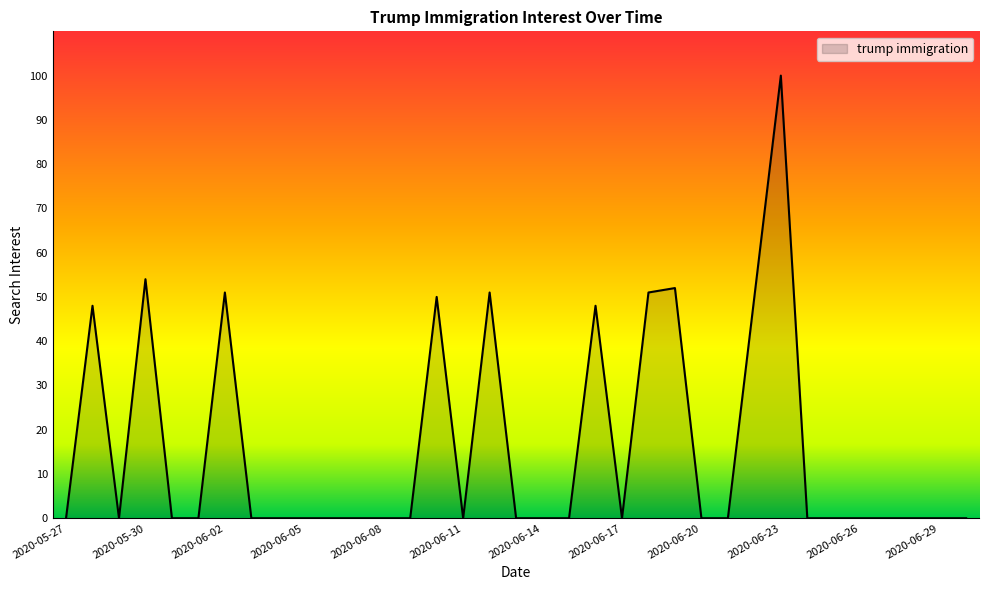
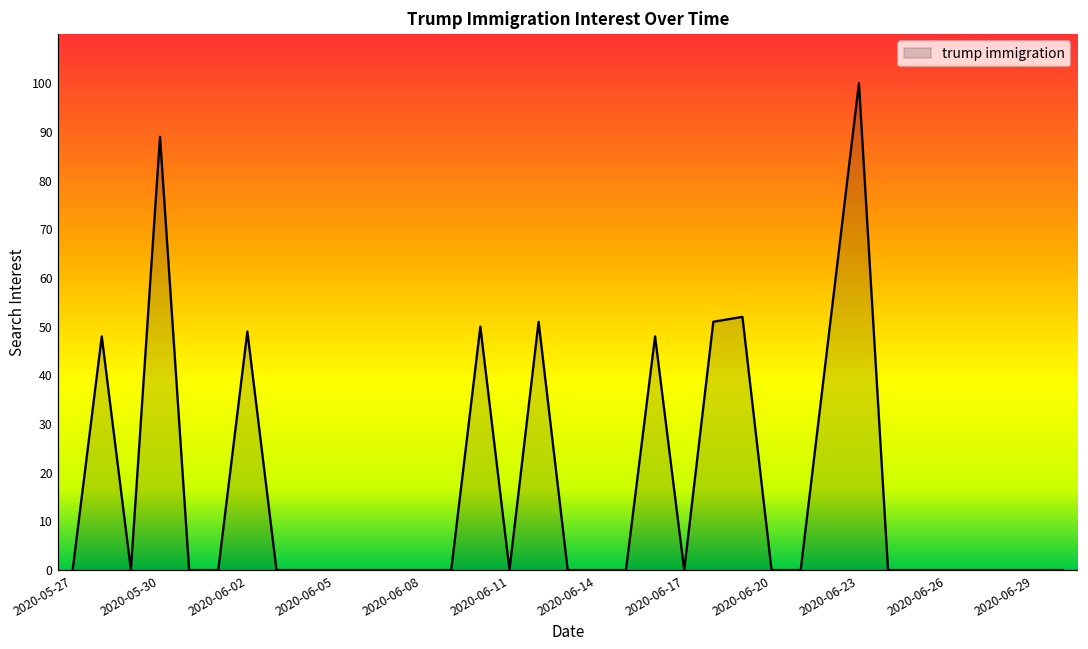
2020-05-30: 54 -> 89
2020-06-02: 51 -> 49
